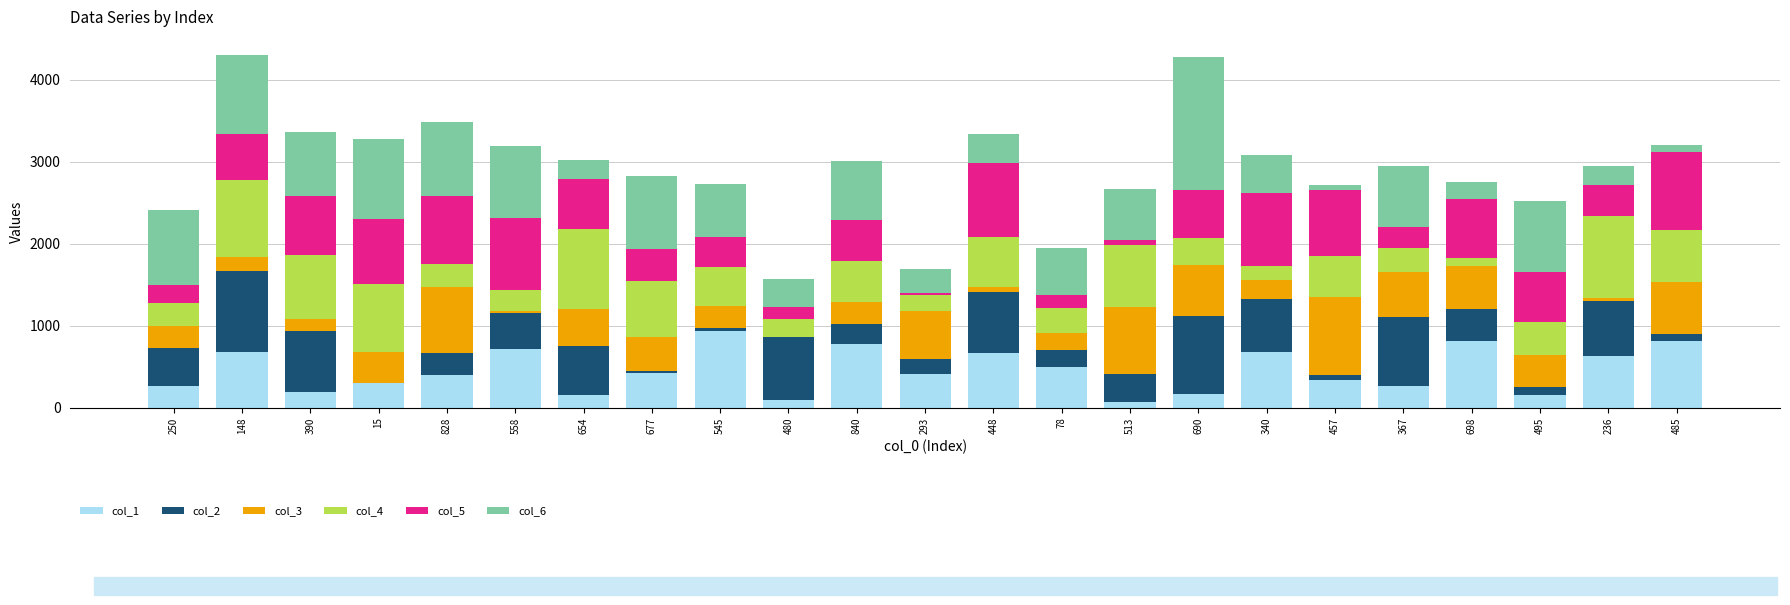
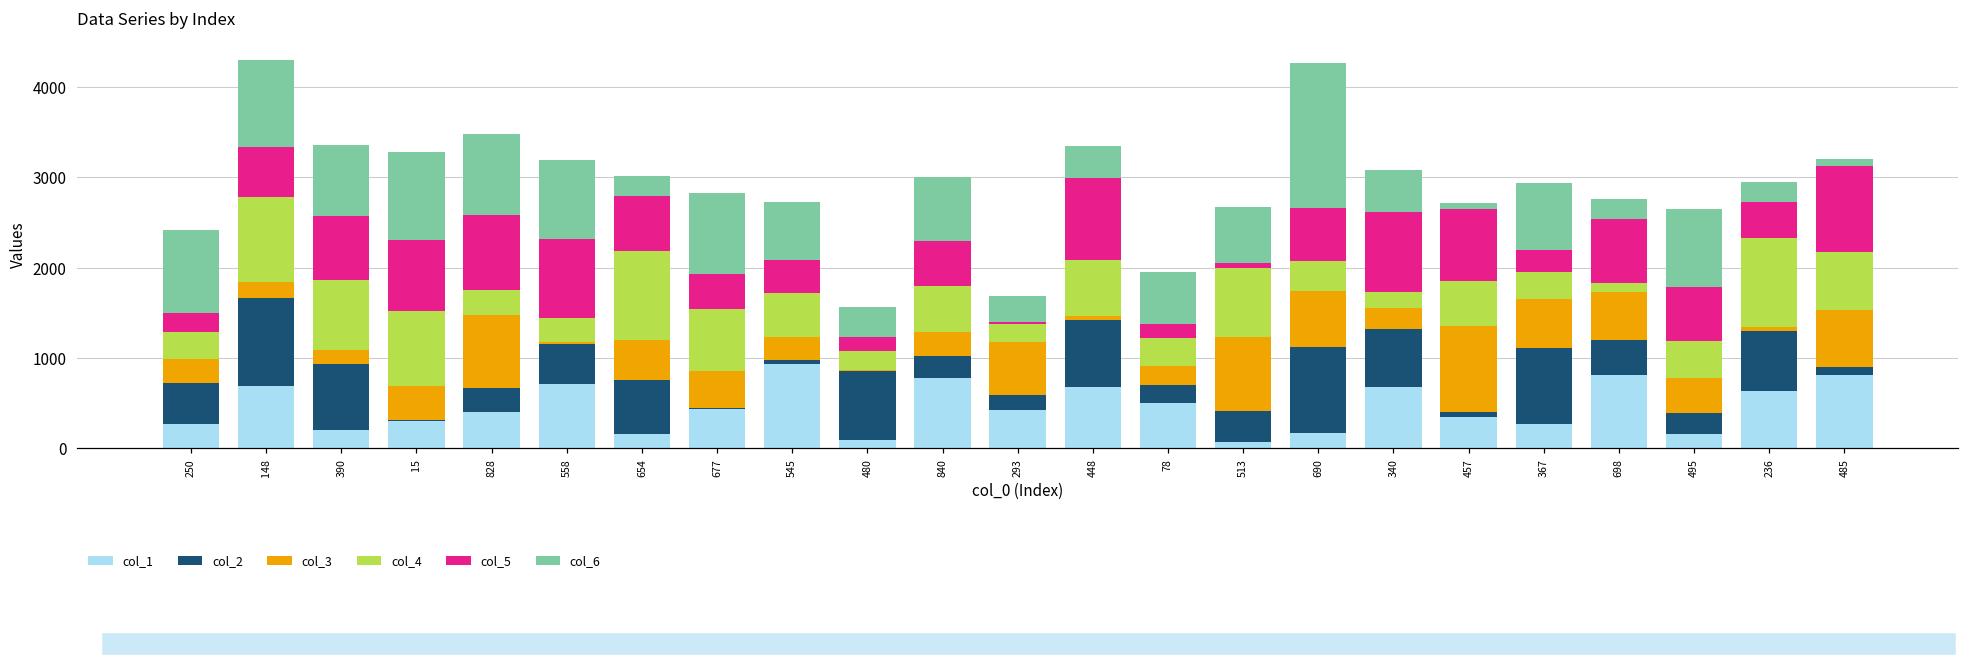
col_2, 495: 100 -> 200
